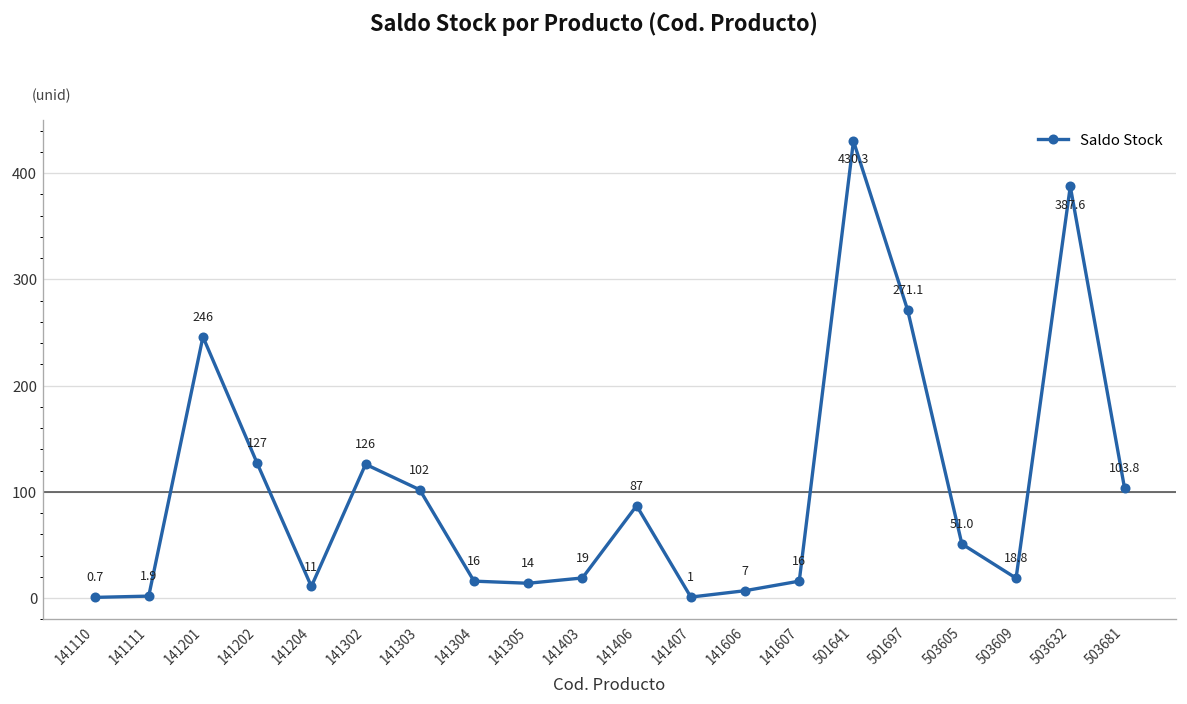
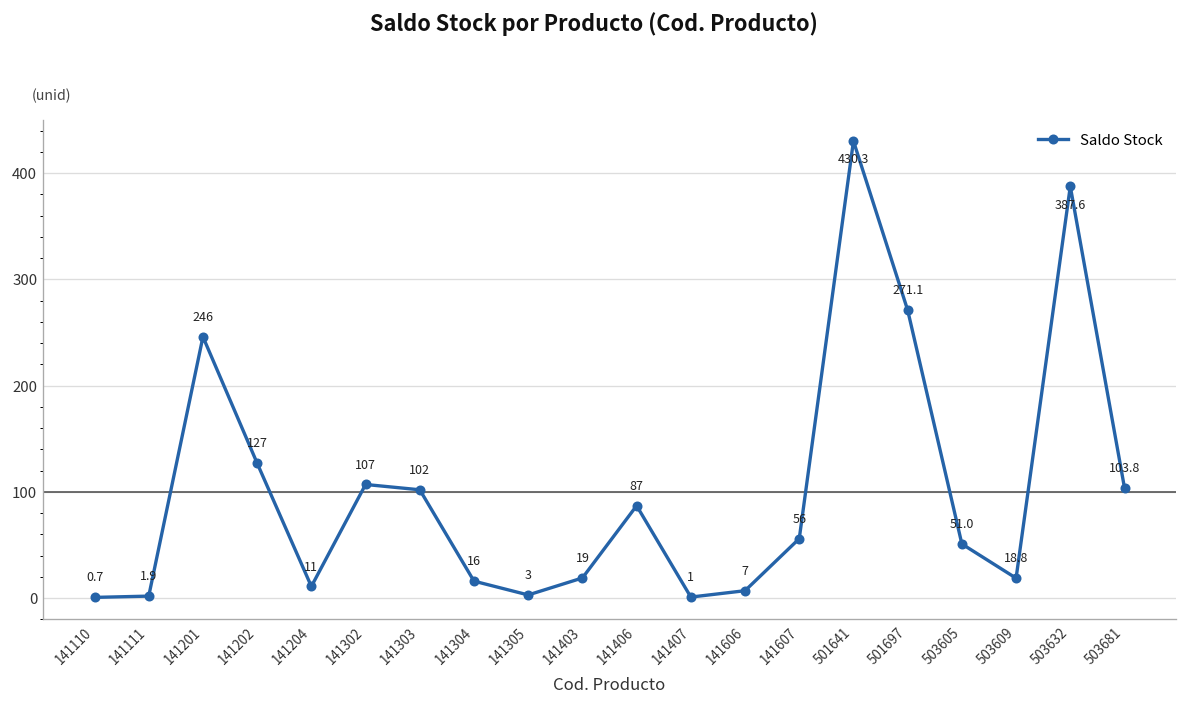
141302: 126 -> 107
141305: 14 -> 3
141607: 16 -> 56
